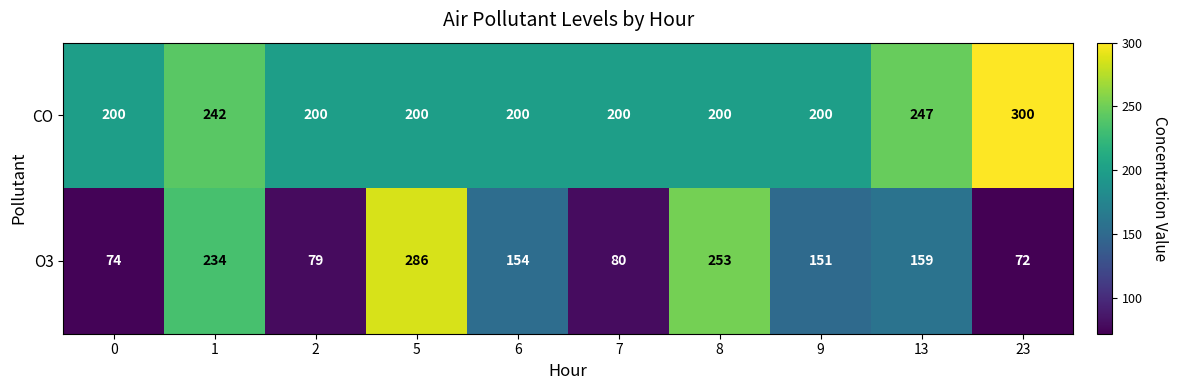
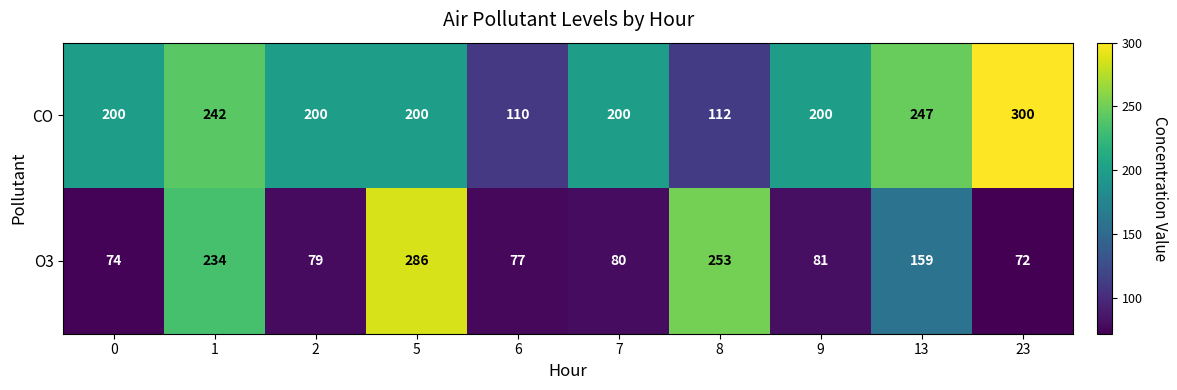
CO, 6: 200 -> 110
CO, 8: 200 -> 112
O3, 6: 154 -> 77
O3, 9: 151 -> 81
